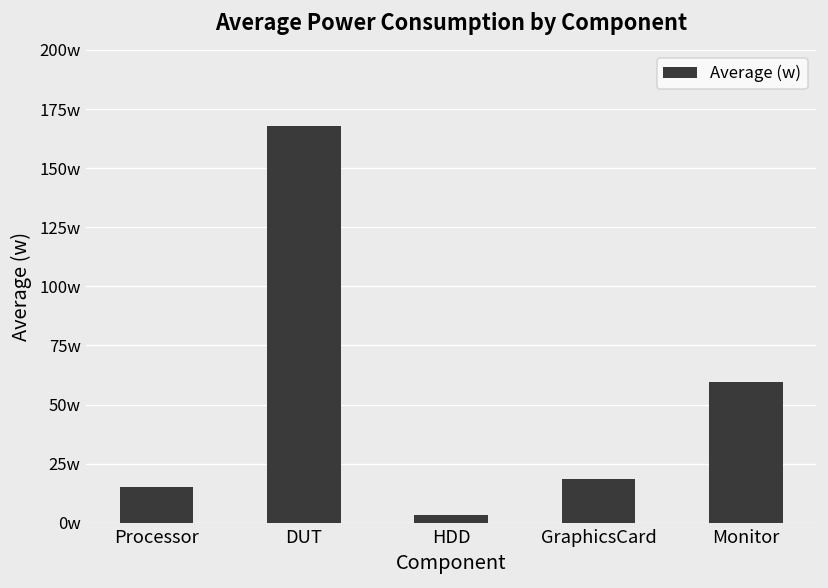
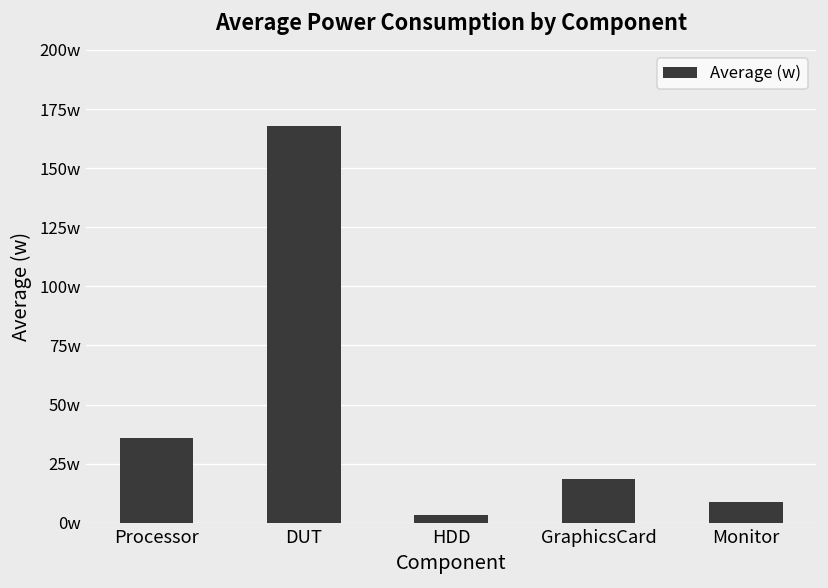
Processor: 15w -> 36w
Monitor: 59w -> 9w
